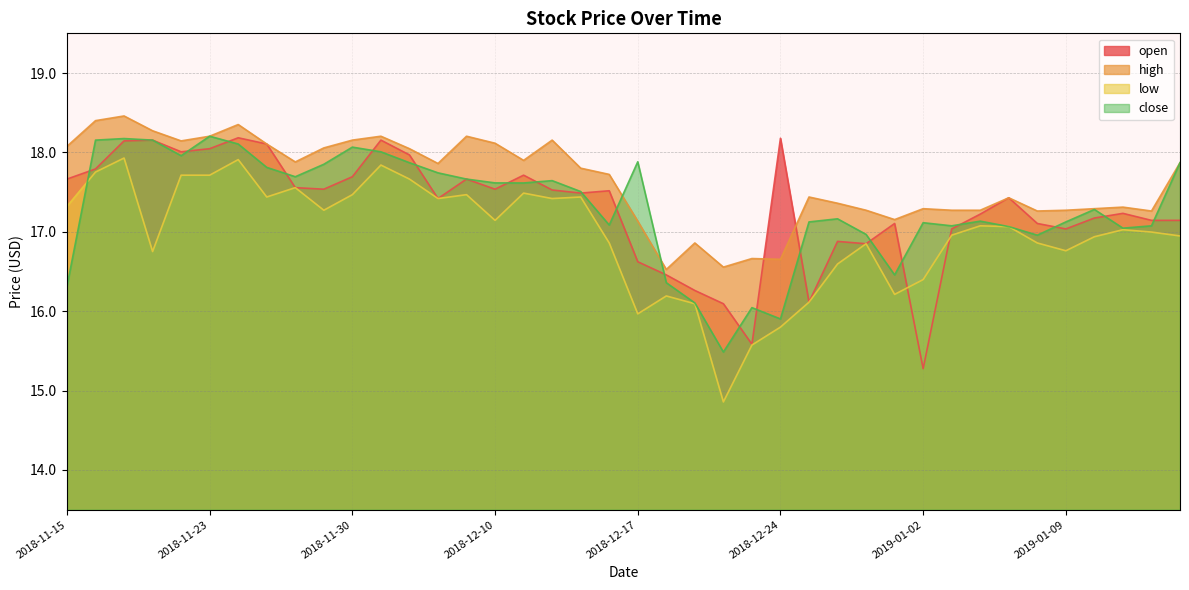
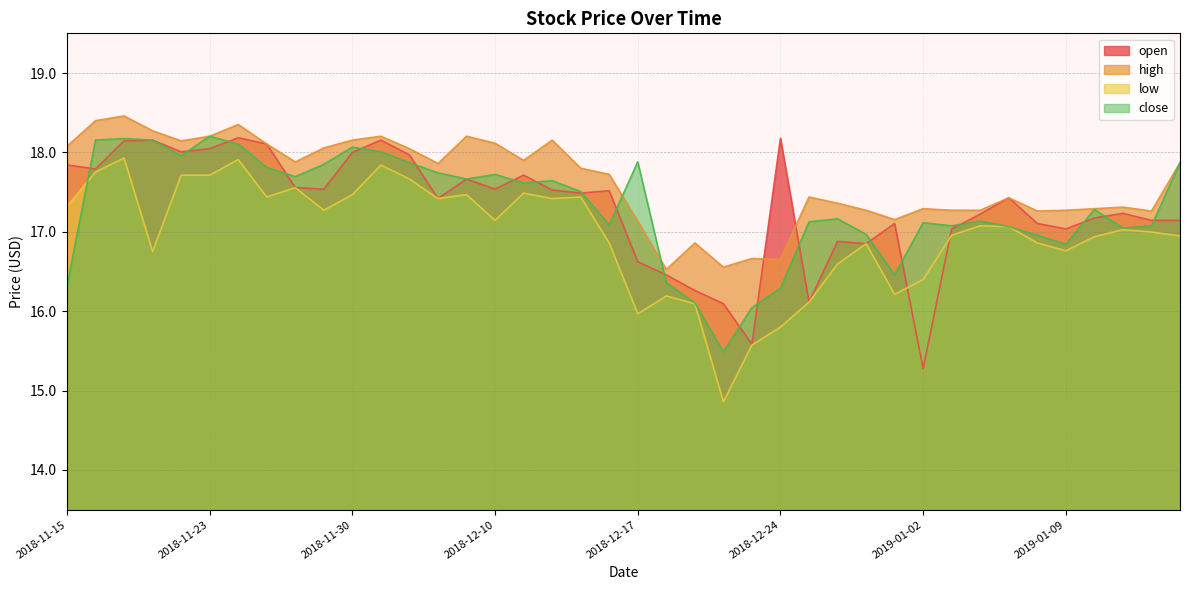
open, 2018-11-15: 17.7 -> 17.8
open, 2018-11-30: 17.7 -> 18.0
close, 2018-12-10: 17.6 -> 17.7
close, 2018-12-24: 15.9 -> 16.3
close, 2019-01-09: 17.1 -> 16.8
